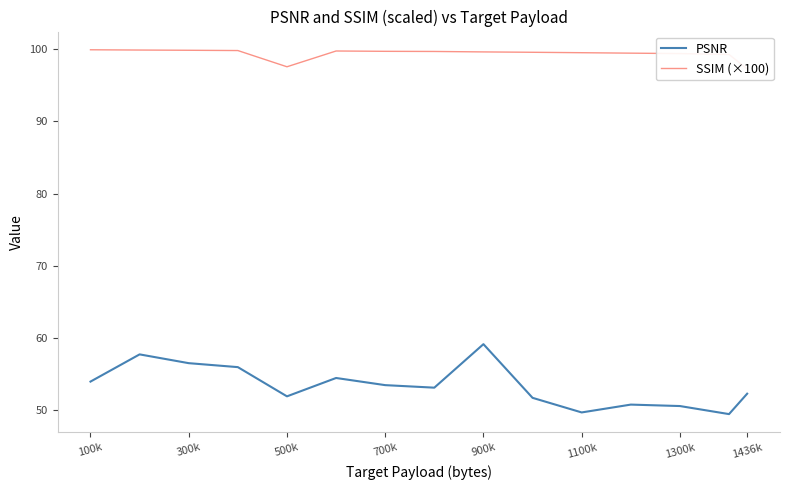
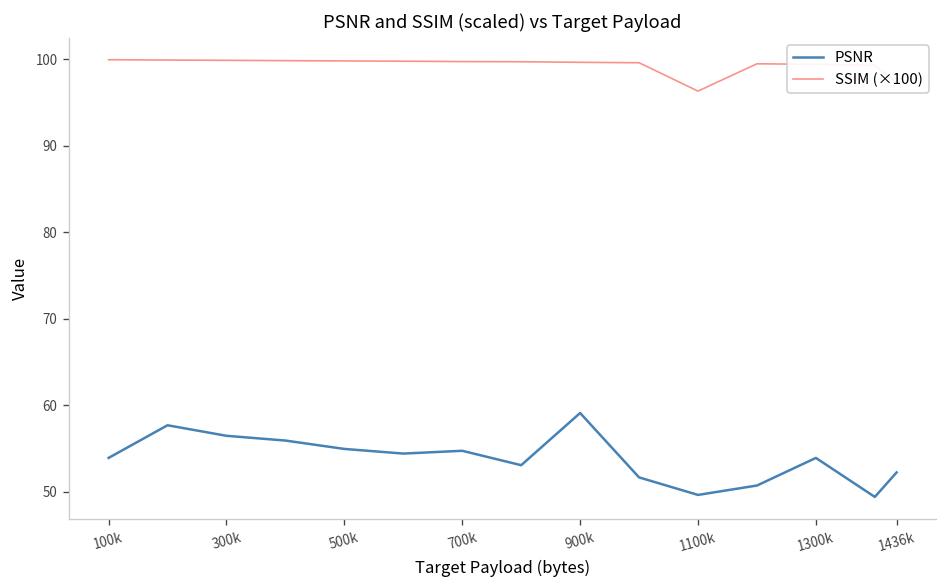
PSNR, 500k: 52 -> 55
SSIM (×100), 500k: 98 -> 100
PSNR, 700k: 53 -> 55
SSIM (×100), 1100k: 100 -> 96
PSNR, 1300k: 51 -> 54
